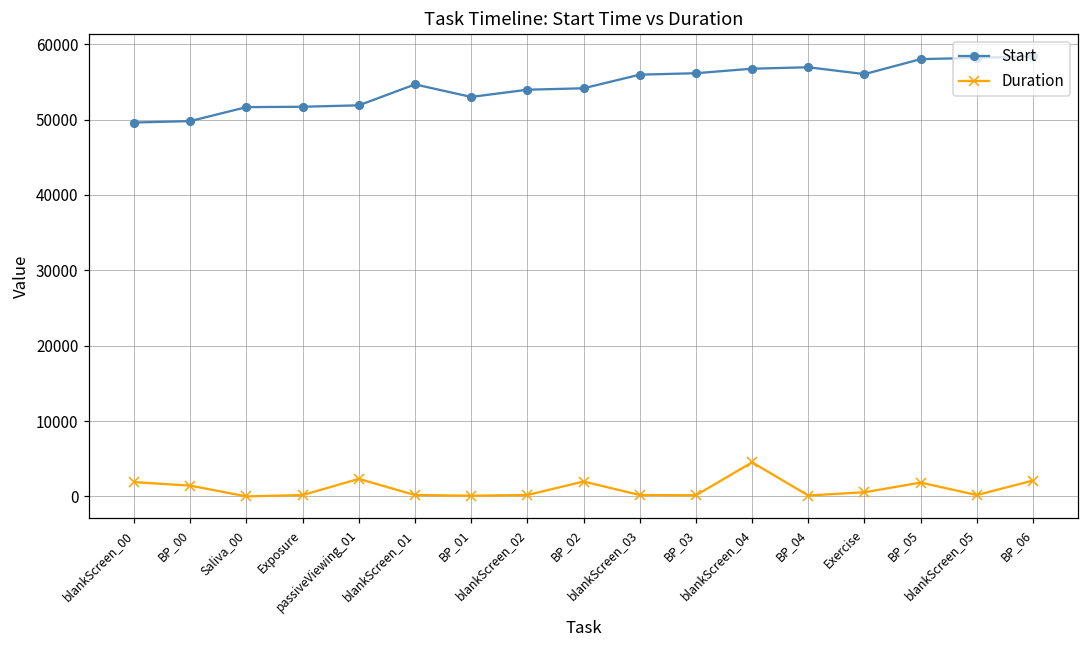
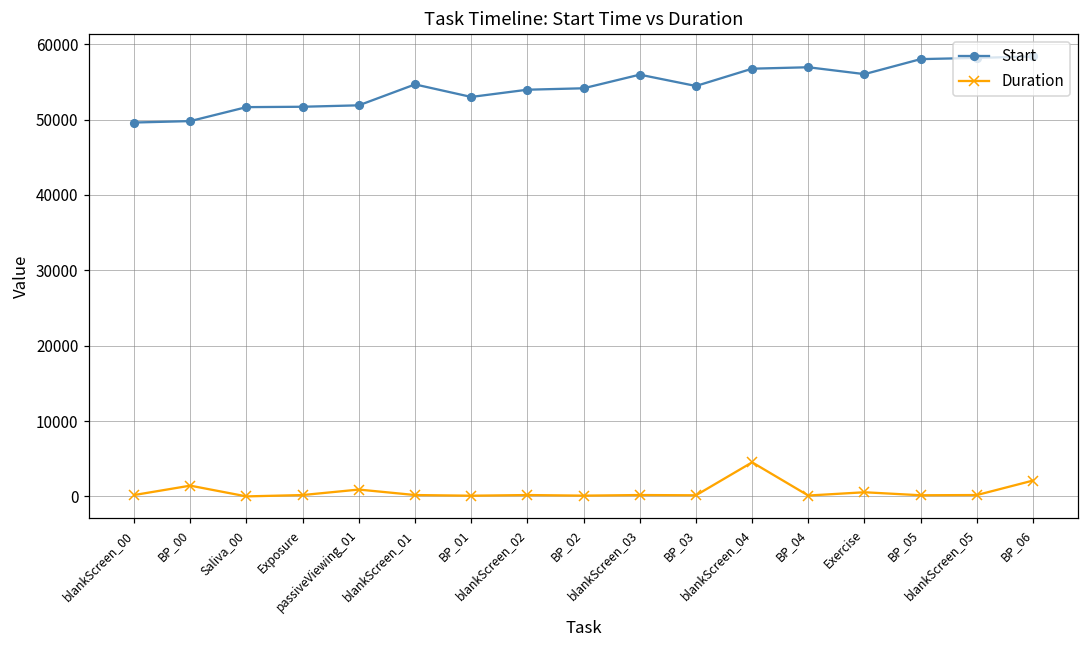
Duration, blankScreen_00: 2000 -> 0
Duration, passiveViewing_01: 2000 -> 1000
Duration, BP_02: 2000 -> 0
Start, BP_03: 56000 -> 54000
Duration, BP_05: 2000 -> 0
